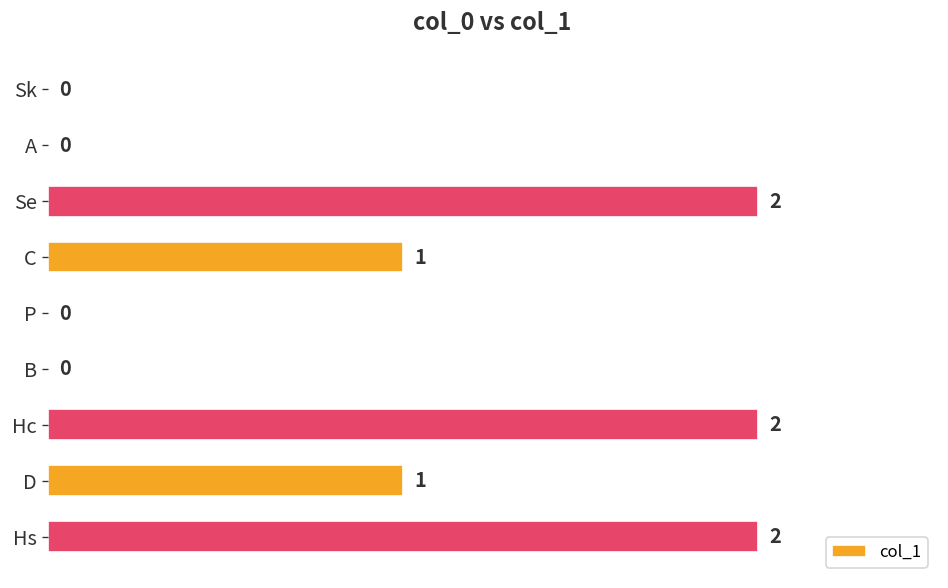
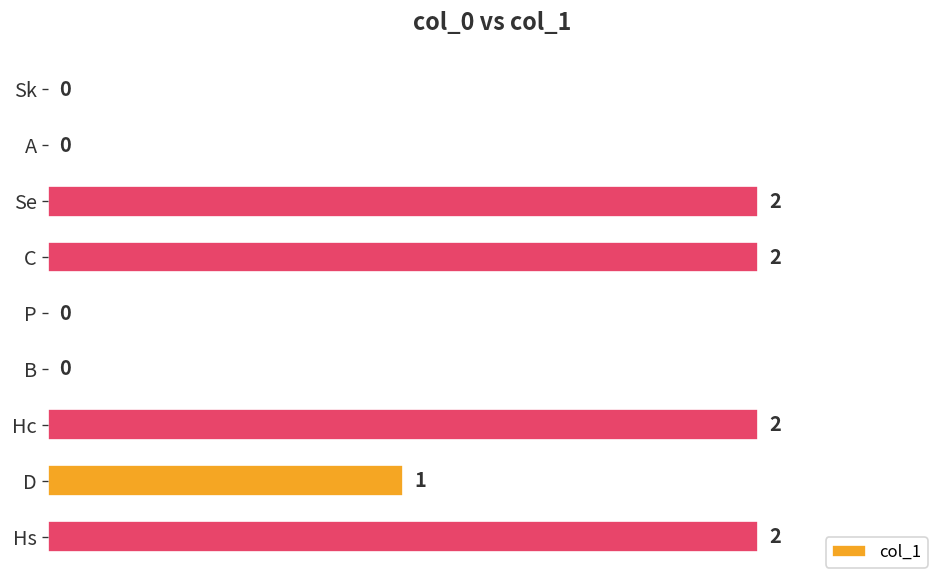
C: 1 -> 2
